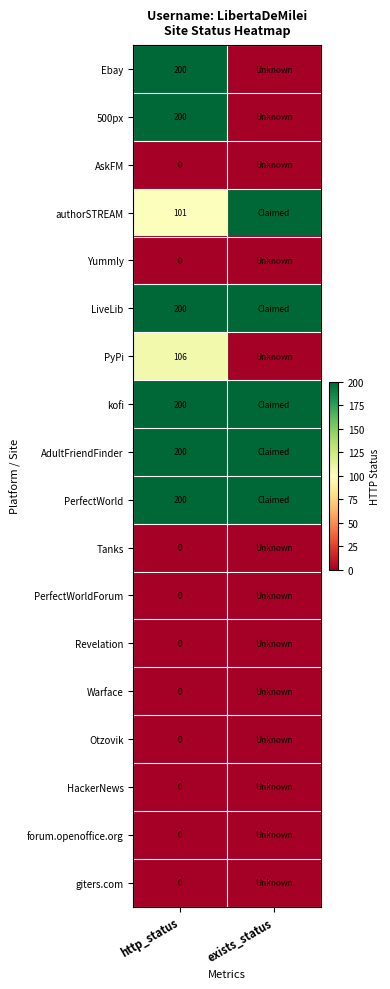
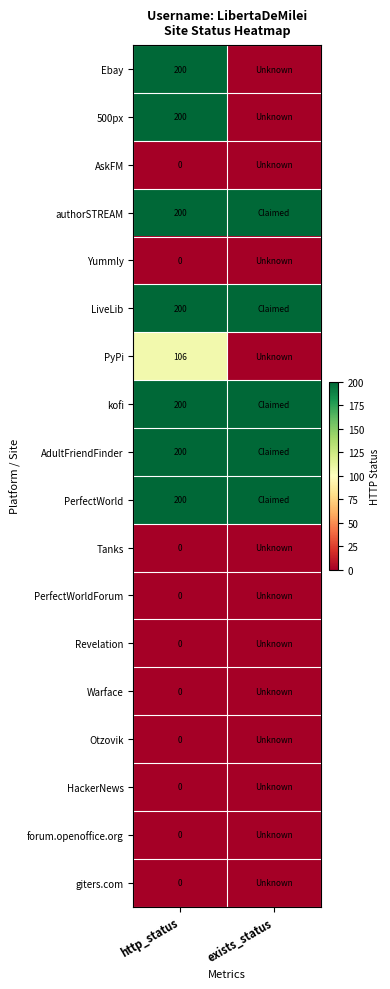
authorSTREAM, http_status: 101 -> 200
